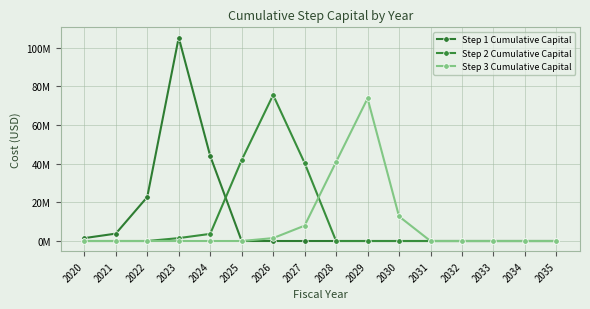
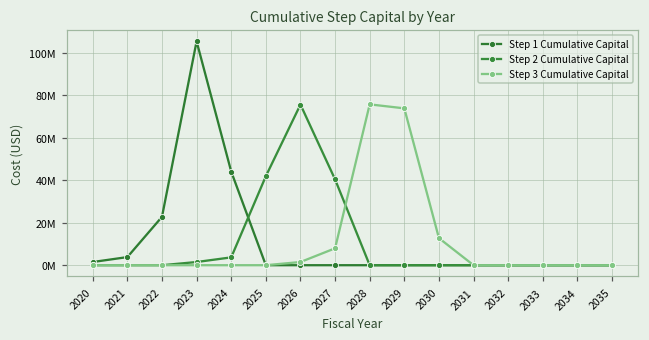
Step 3 Cumulative Capital, 2028: 41000000 -> 76000000
